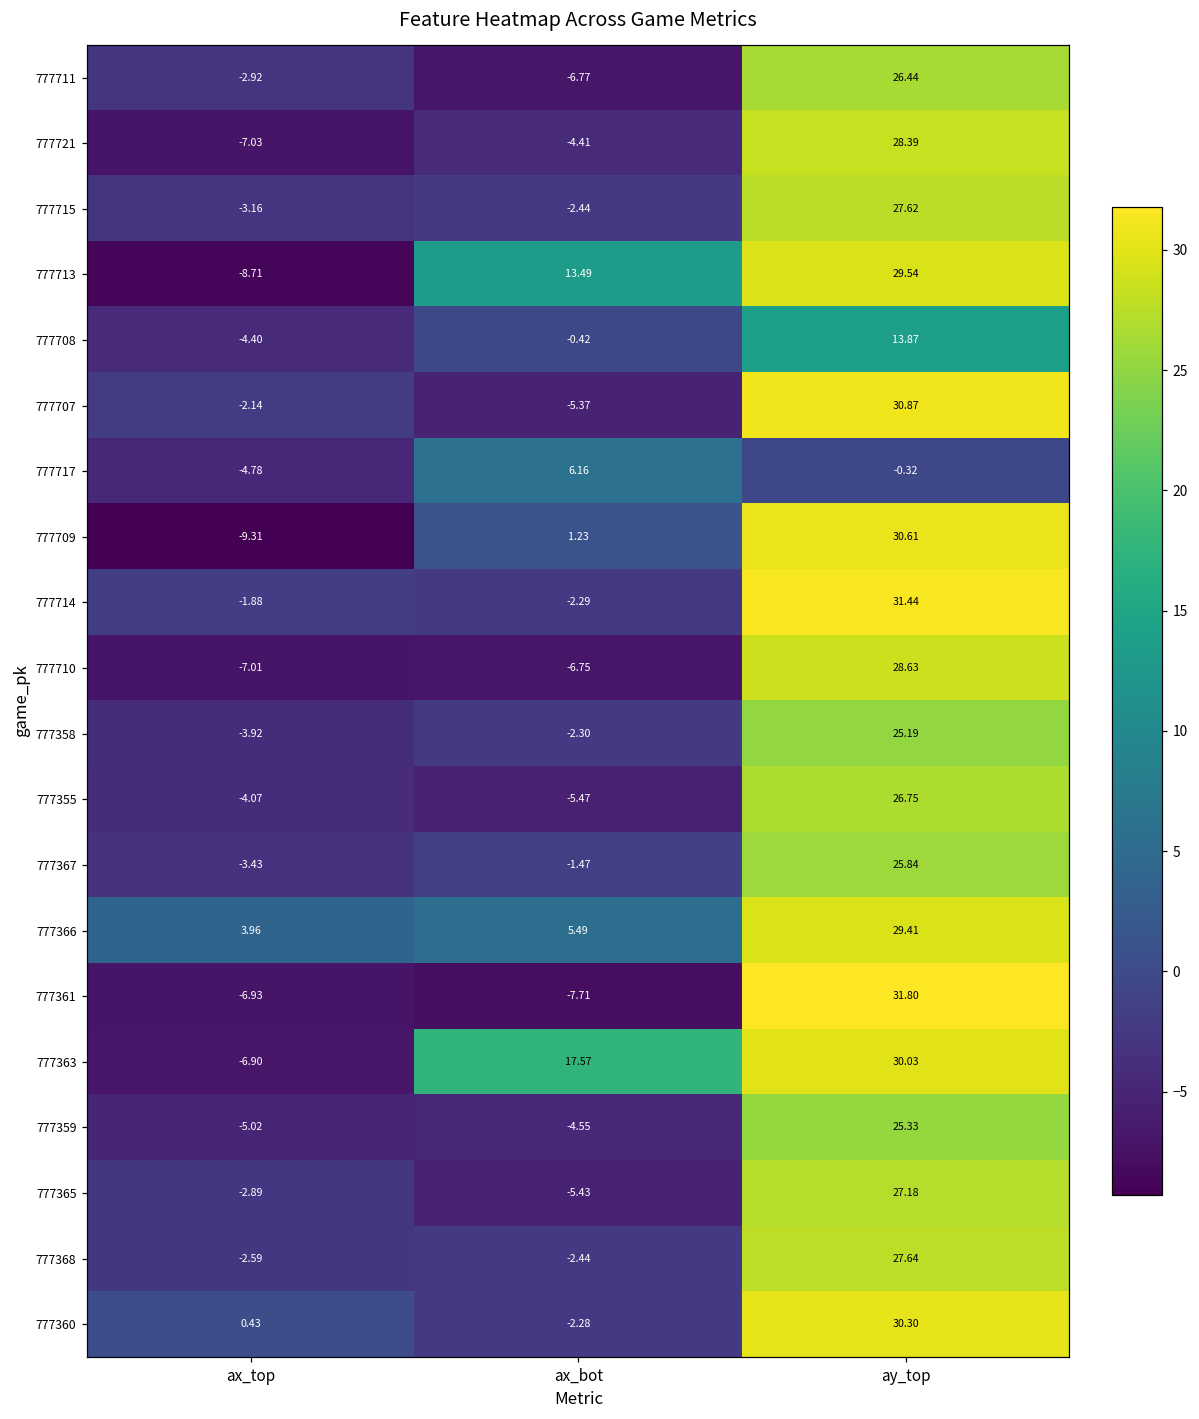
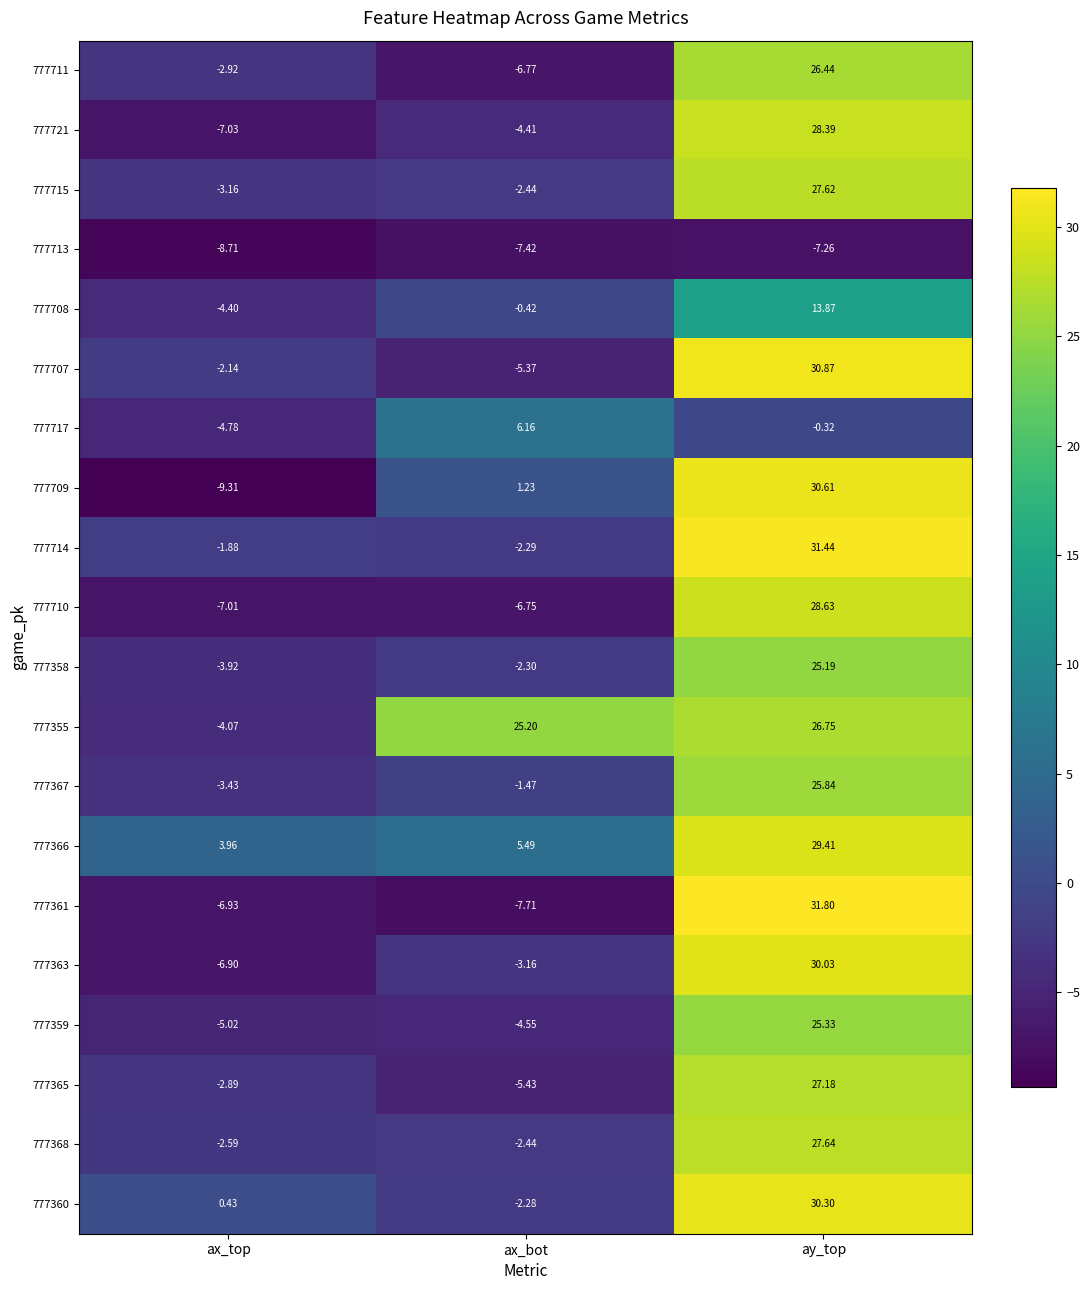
777713, ax_bot: 13.49 -> -7.42
777713, ay_top: 29.54 -> -7.26
777355, ax_bot: -5.47 -> 25.20
777363, ax_bot: 17.57 -> -3.16
